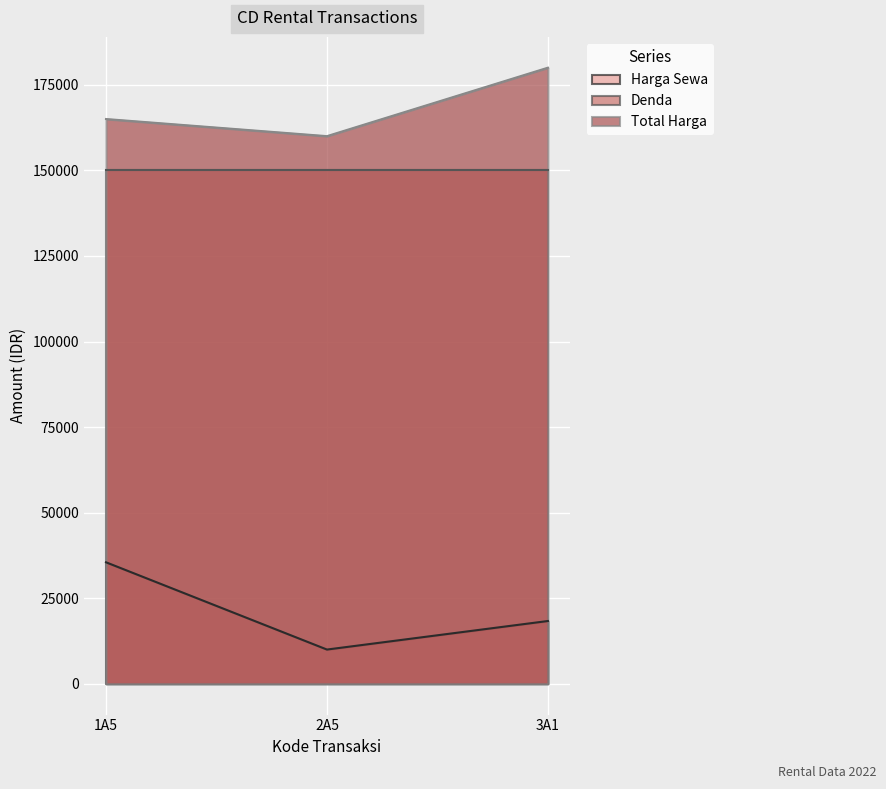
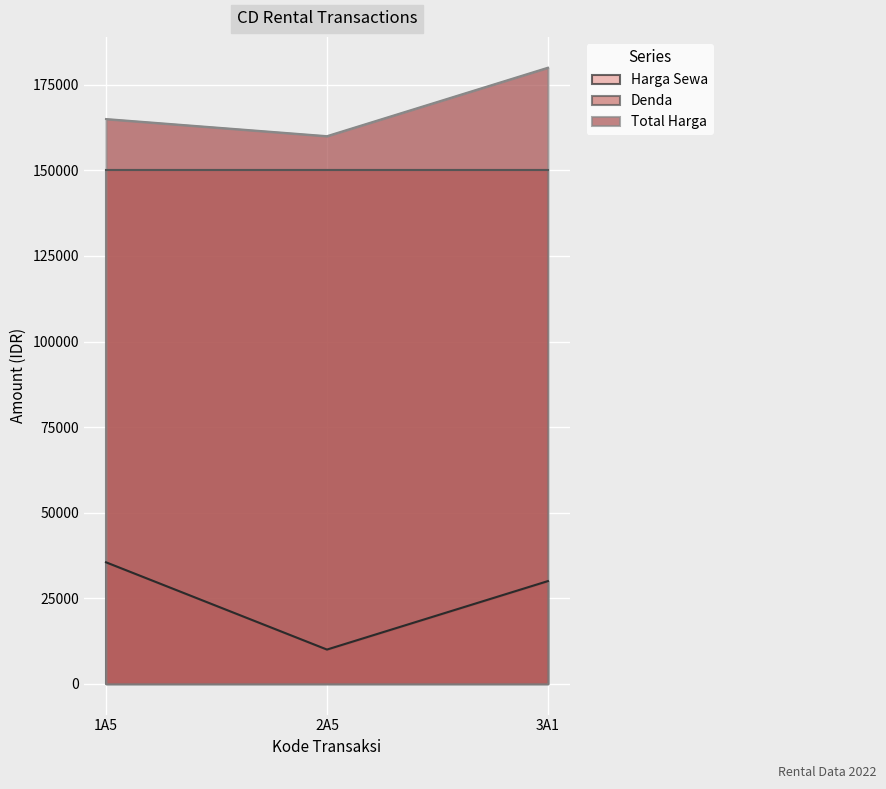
Harga Sewa, 3A1: 18000 -> 30000
